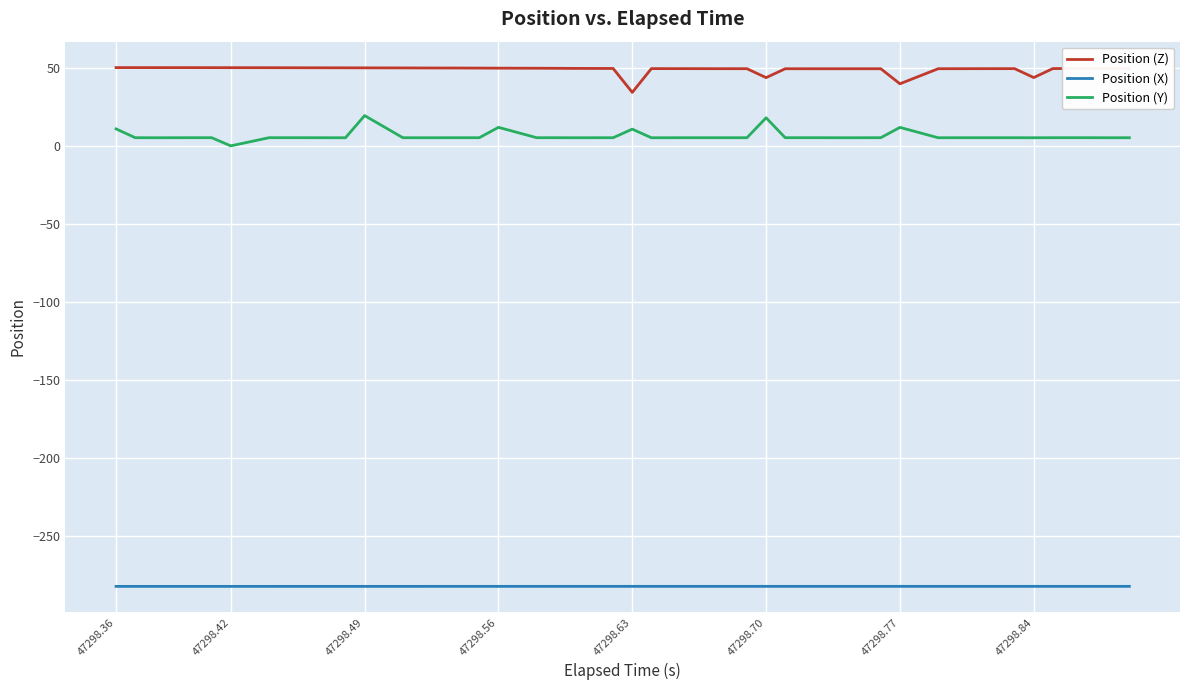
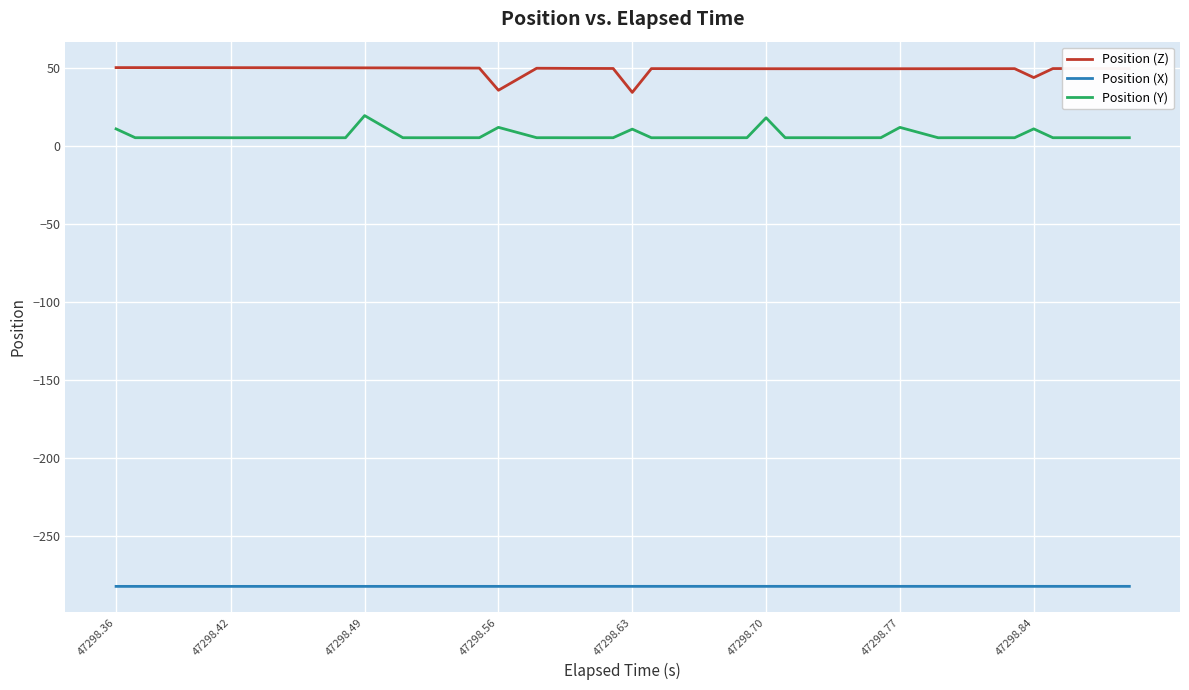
Position (Y), 47298.42: 0 -> 6
Position (Z), 47298.56: 50 -> 36
Position (Z), 47298.70: 44 -> 50
Position (Z), 47298.77: 40 -> 50
Position (Y), 47298.84: 6 -> 11
